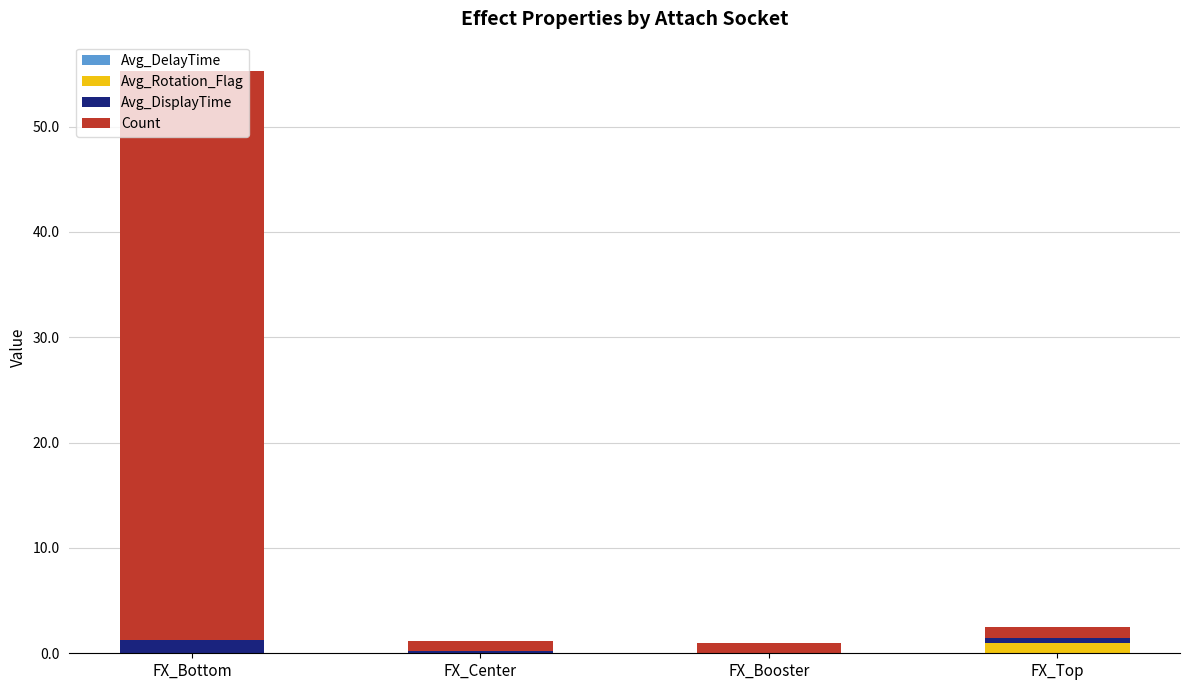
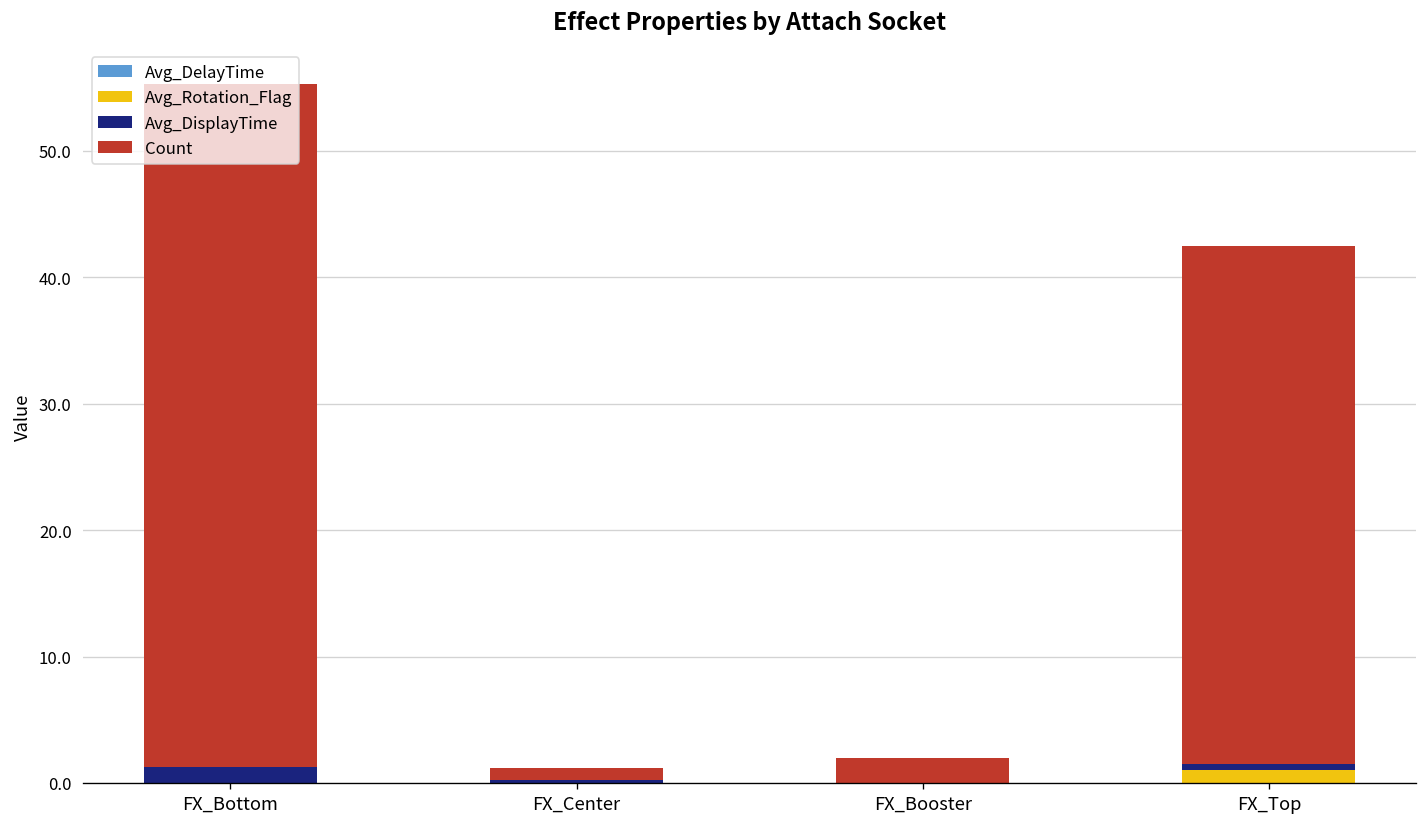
Count, FX_Booster: 1 -> 2
Count, FX_Top: 1 -> 41
